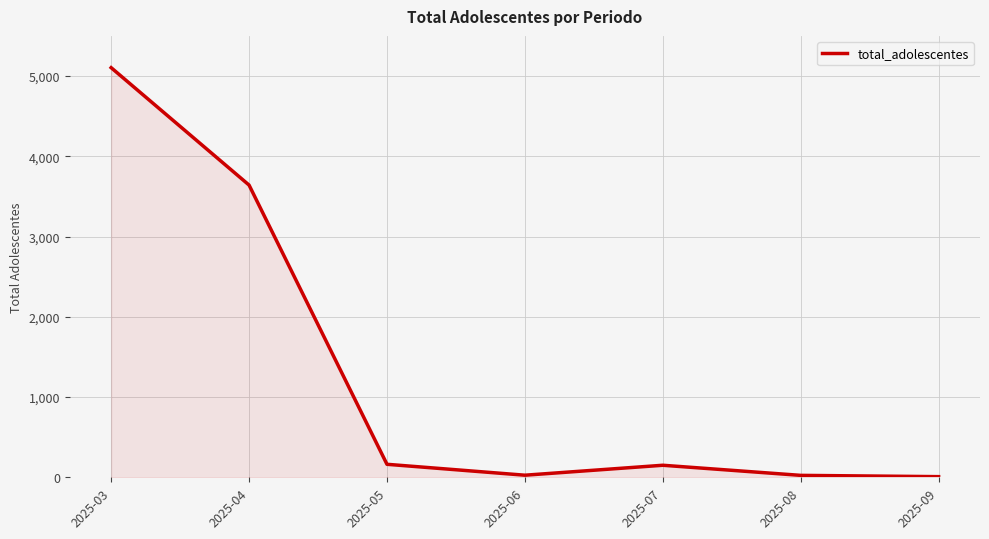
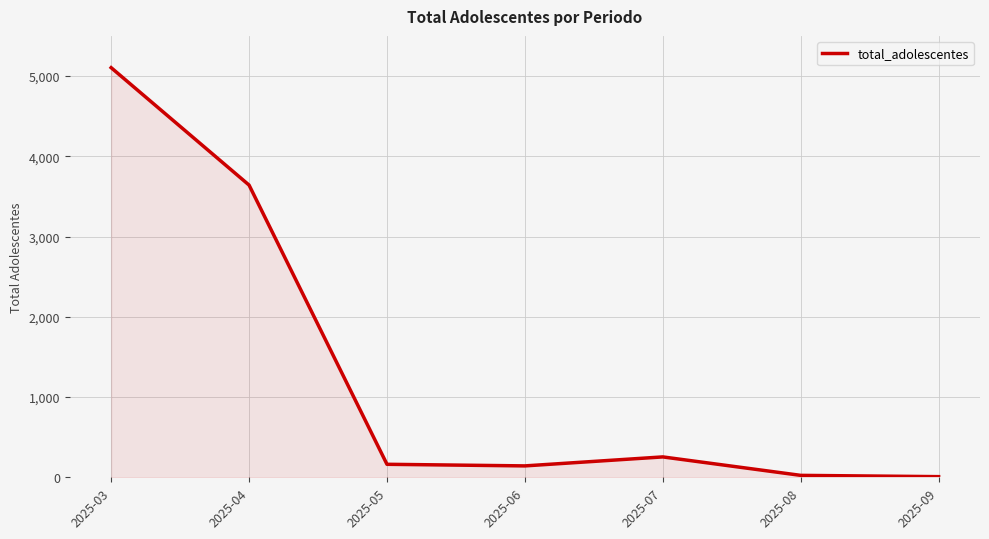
2025-06: 0 -> 100
2025-07: 200 -> 300
